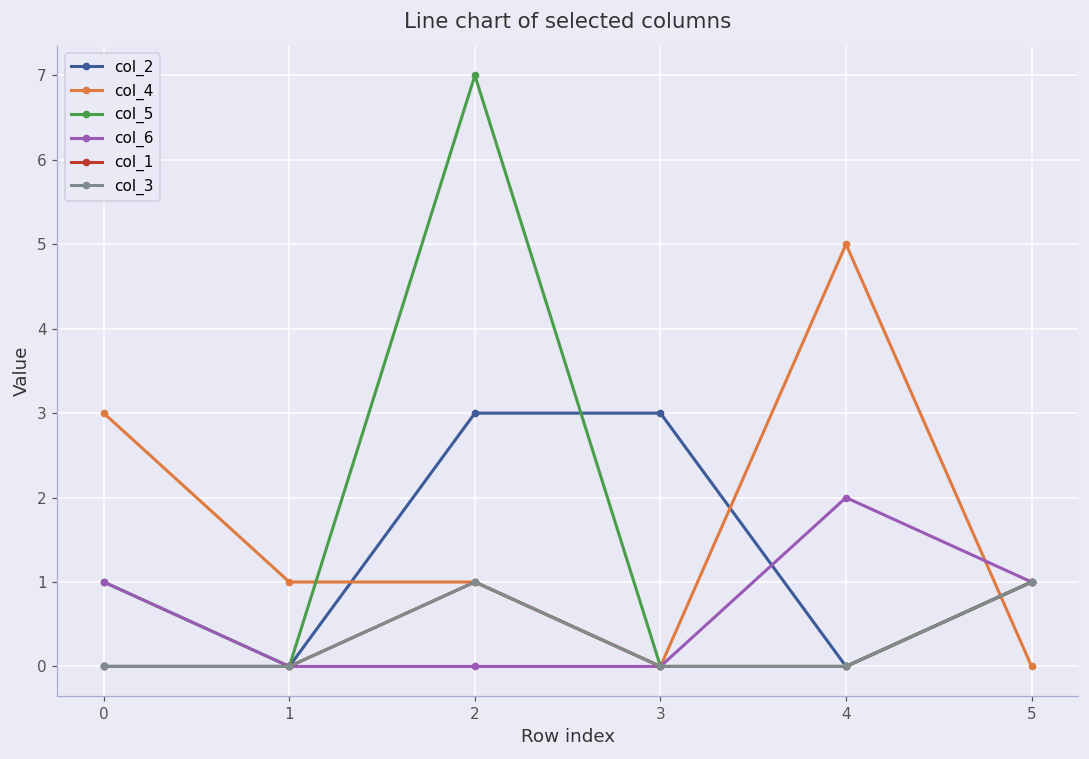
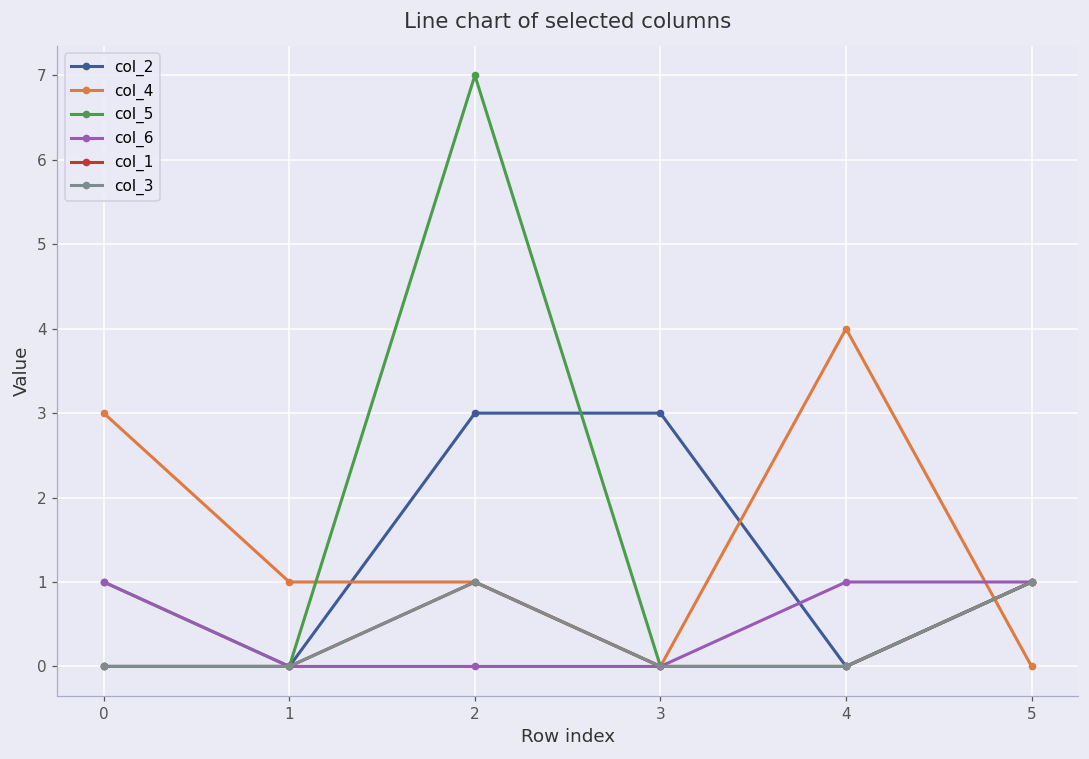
col_4, 4: 5 -> 4
col_6, 4: 2 -> 1
